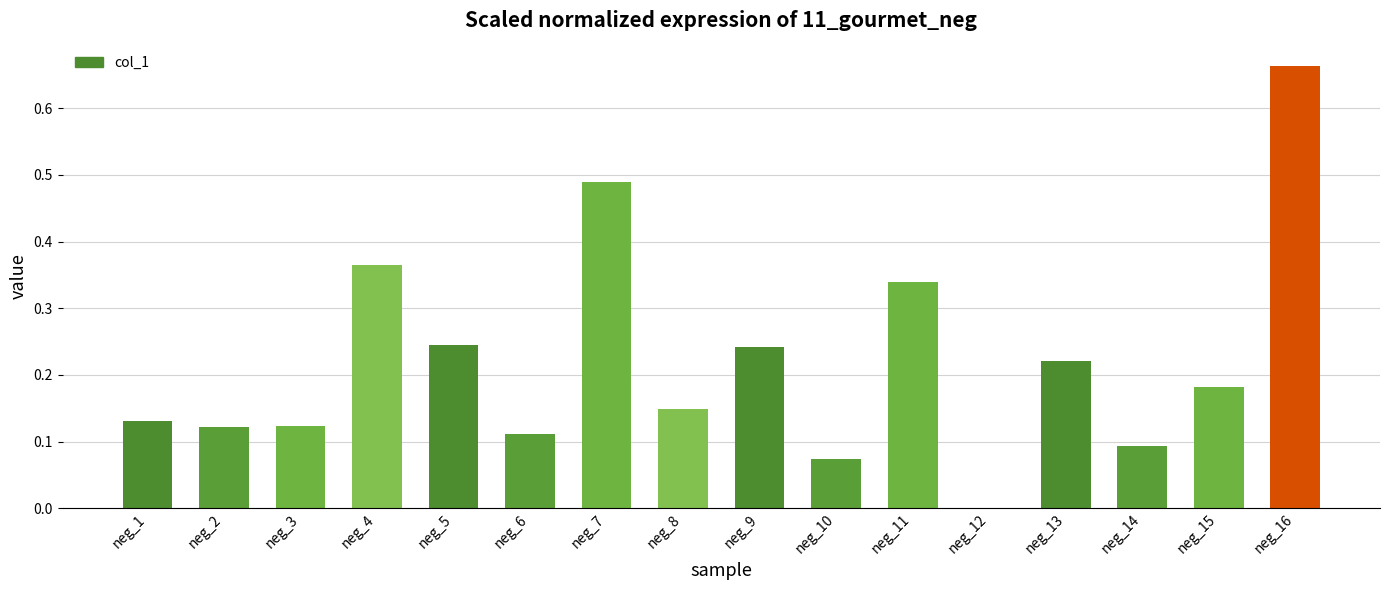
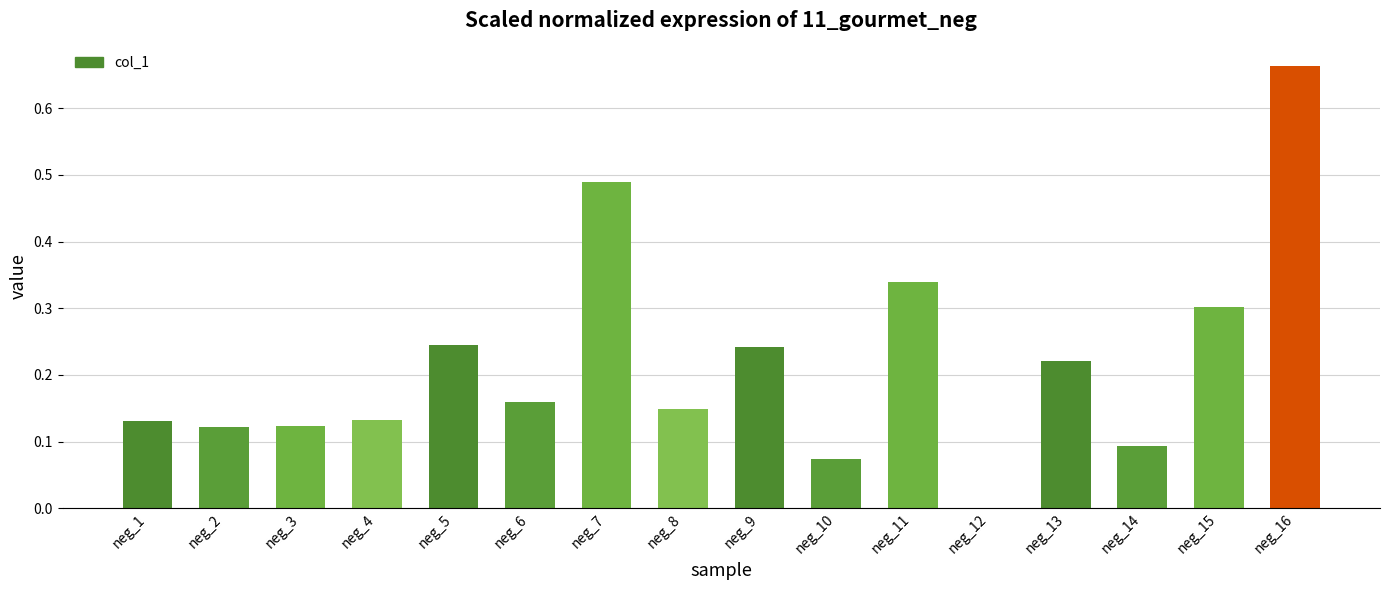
neg_4: 0.37 -> 0.13
neg_6: 0.11 -> 0.16
neg_15: 0.18 -> 0.30
